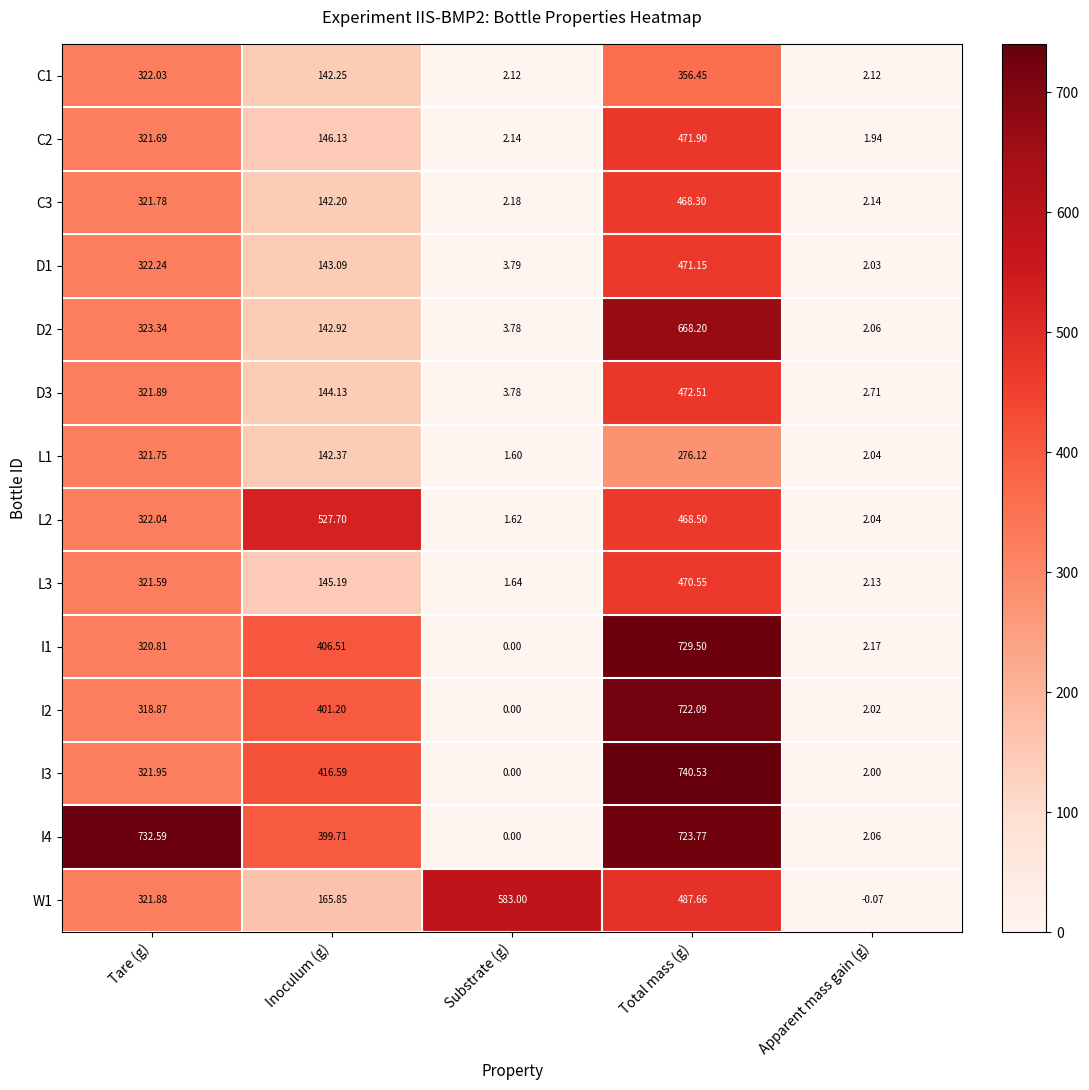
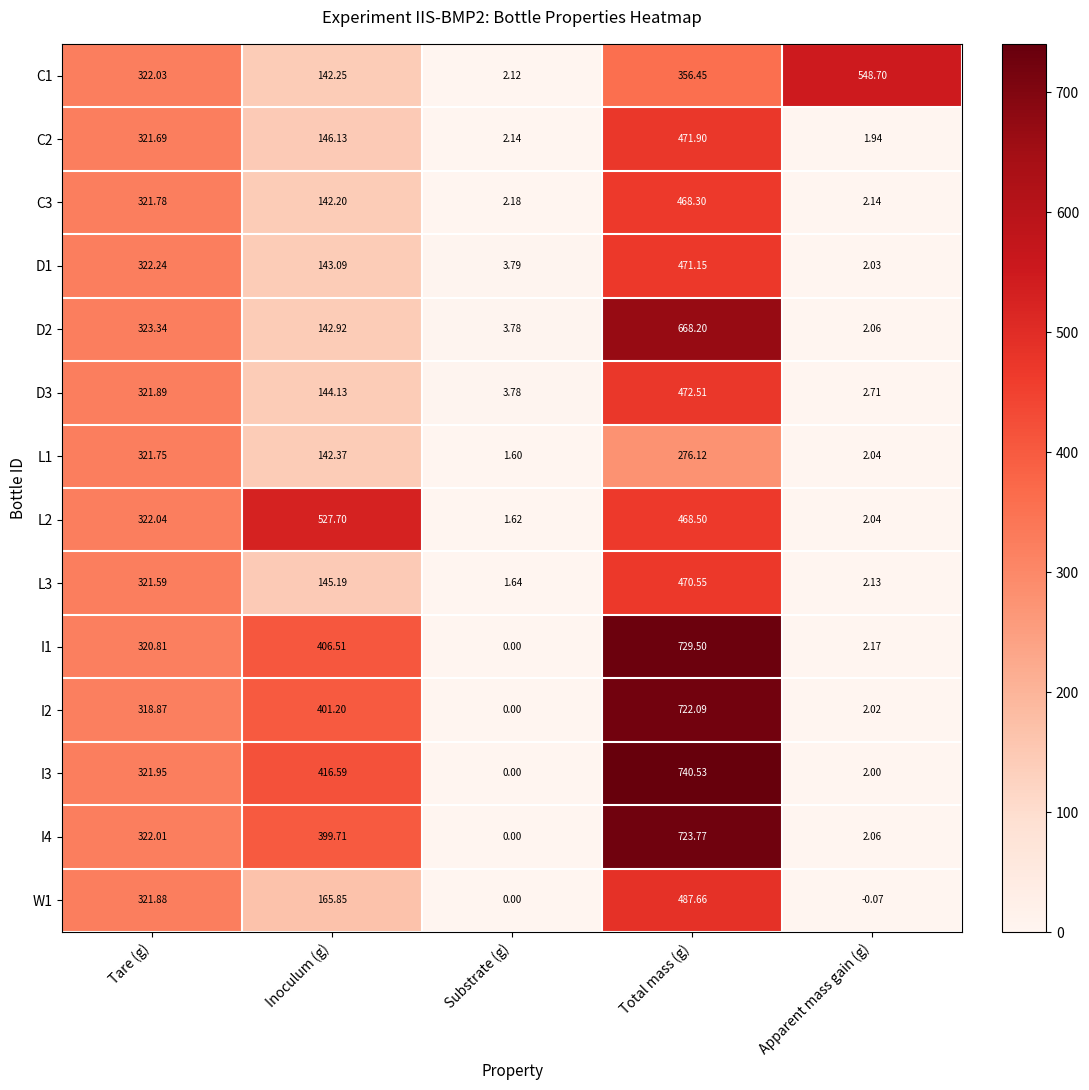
C1, Apparent mass gain (g): 2.12 -> 548.70
I4, Tare (g): 732.59 -> 322.01
W1, Substrate (g): 583.00 -> 0.00
